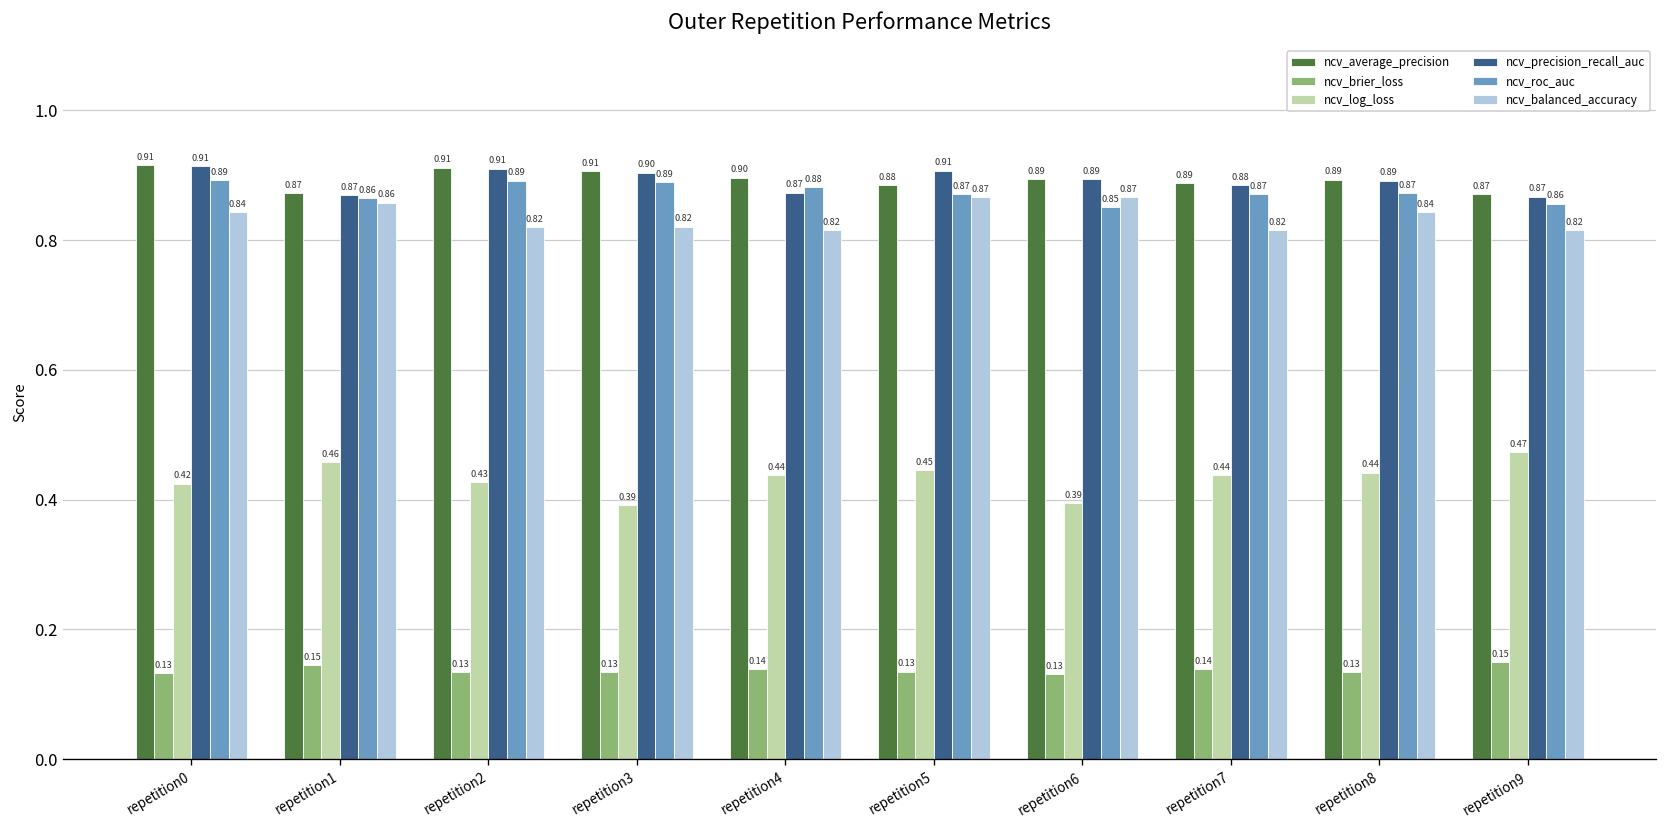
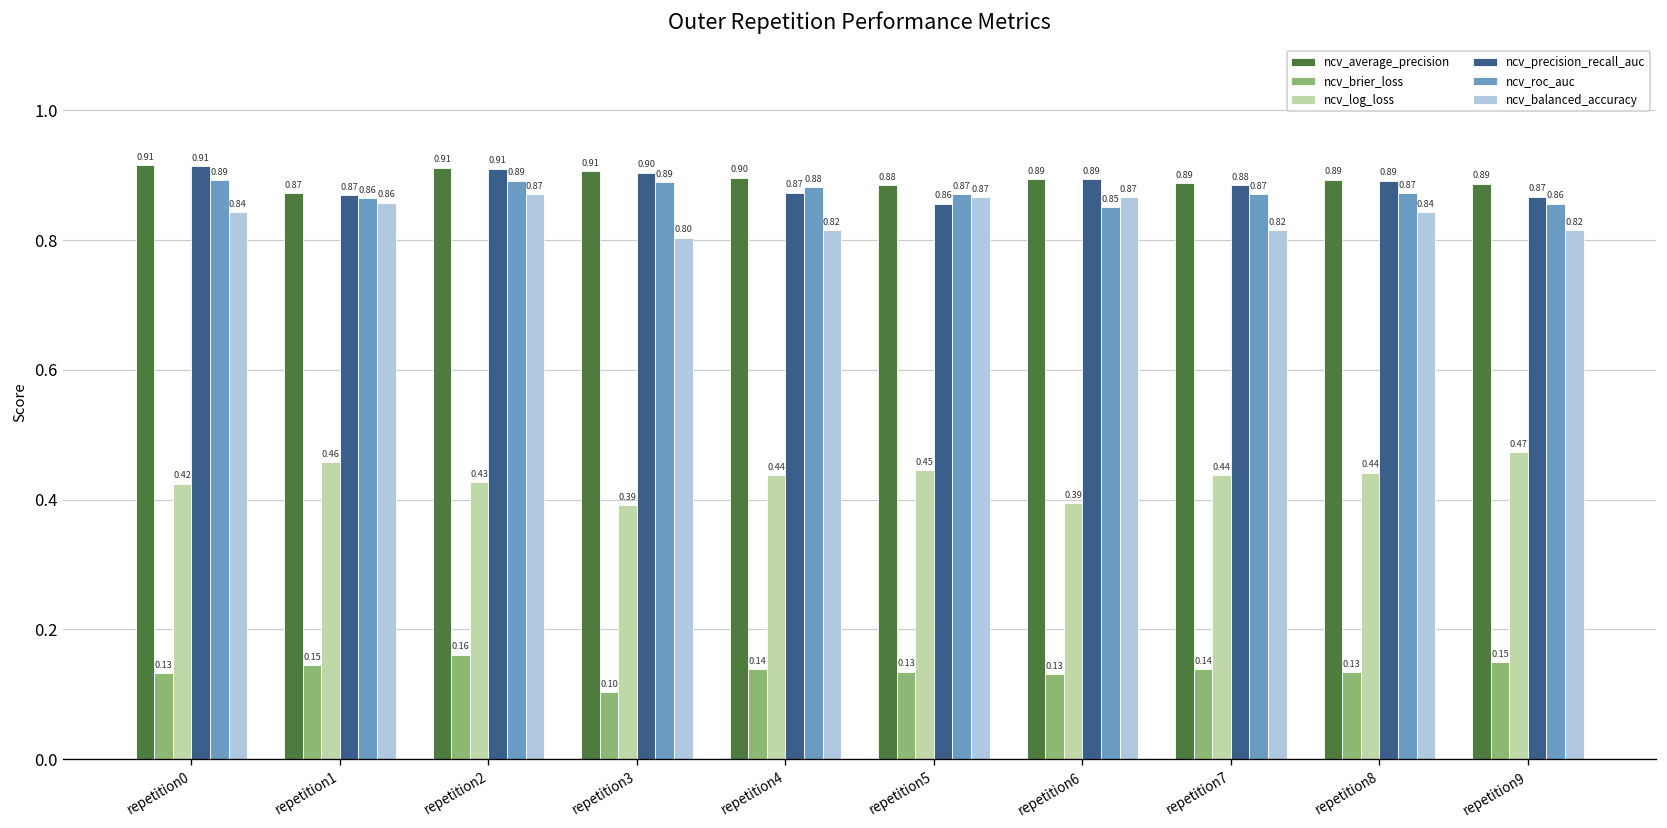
ncv_brier_loss, repetition2: 0.13 -> 0.16
ncv_balanced_accuracy, repetition2: 0.82 -> 0.87
ncv_brier_loss, repetition3: 0.13 -> 0.10
ncv_balanced_accuracy, repetition3: 0.82 -> 0.80
ncv_precision_recall_auc, repetition5: 0.91 -> 0.86
ncv_average_precision, repetition9: 0.87 -> 0.89
